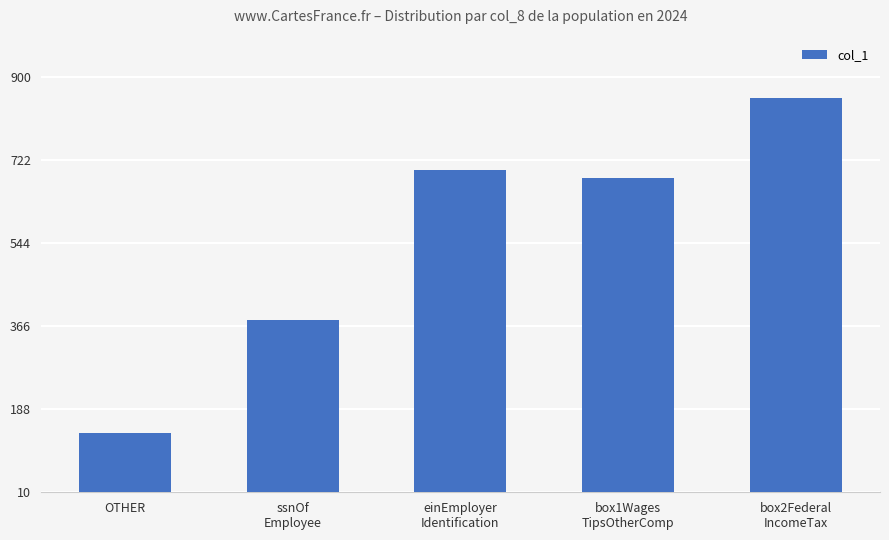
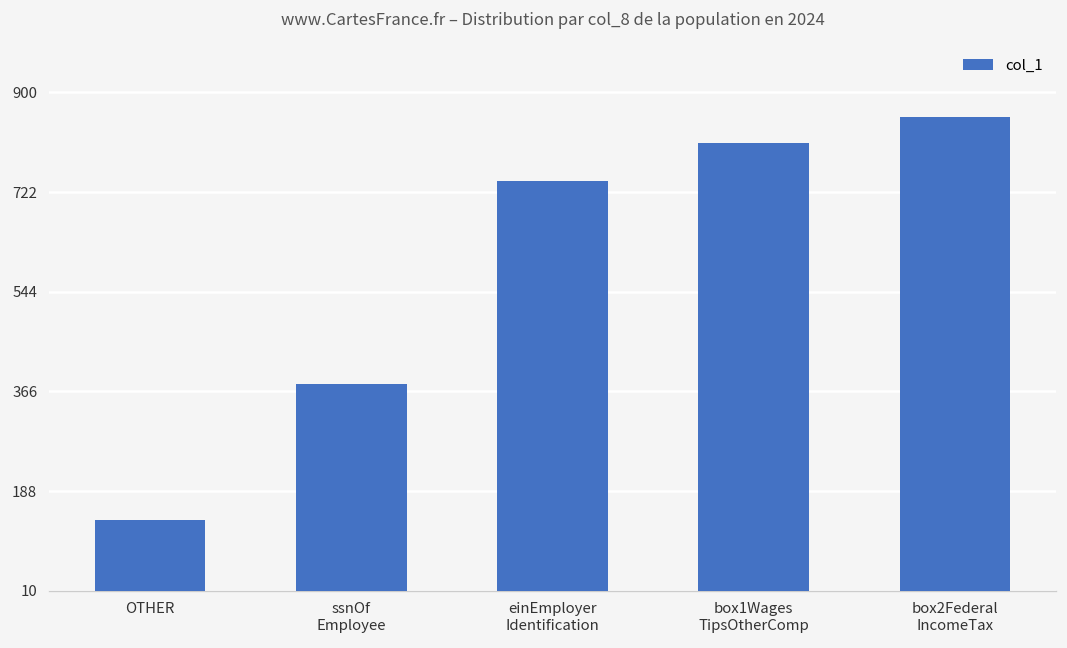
einEmployer Identification: 700 -> 740
box1Wages TipsOtherComp: 680 -> 810
